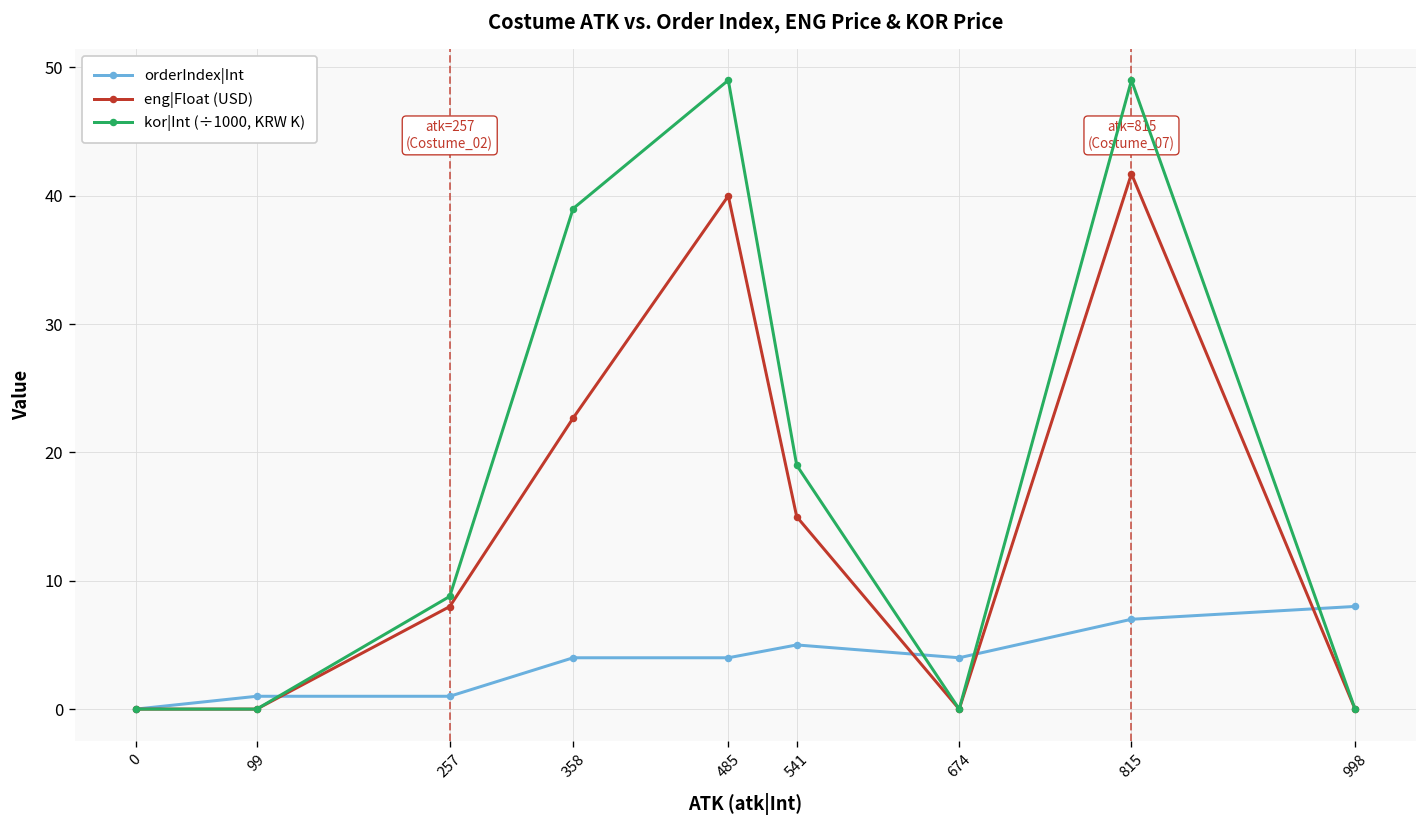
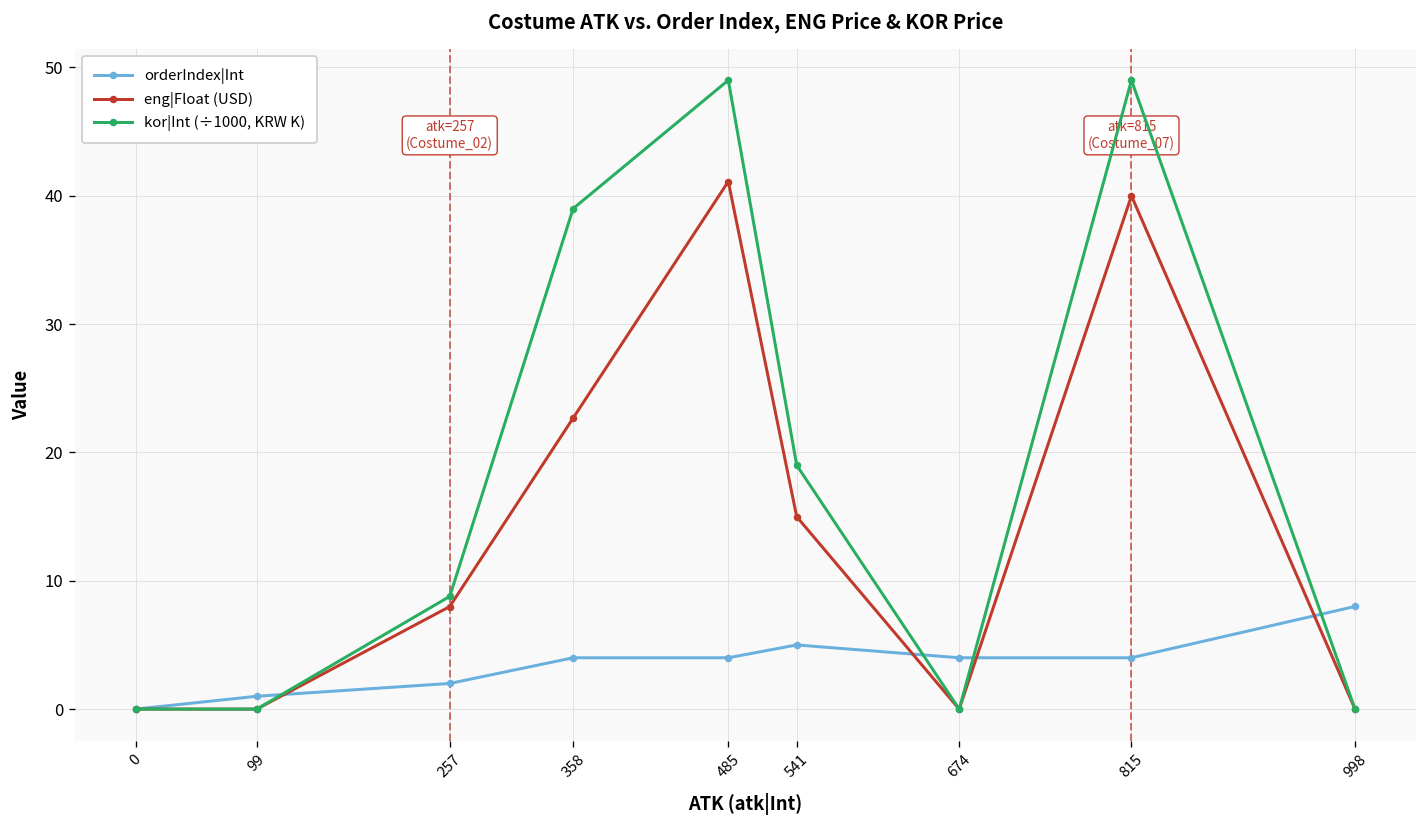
orderIndex|Int, 257: 1 -> 2
eng|Float (USD), 485: 40.0 -> 41.1
orderIndex|Int, 815: 7 -> 4
eng|Float (USD), 815: 41.7 -> 40.0
